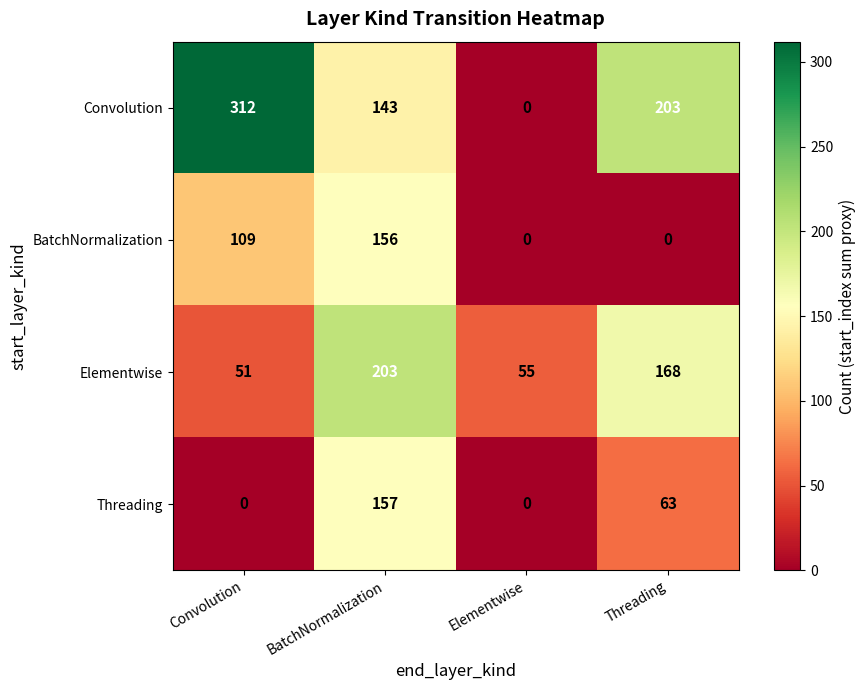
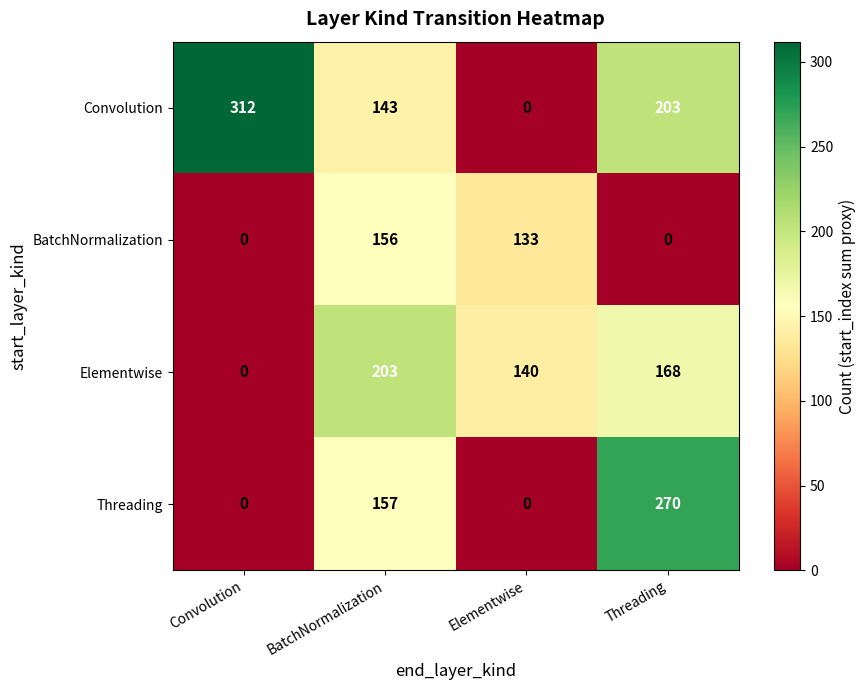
BatchNormalization, Convolution: 109 -> 0
BatchNormalization, Elementwise: 0 -> 133
Elementwise, Convolution: 51 -> 0
Elementwise, Elementwise: 55 -> 140
Threading, Threading: 63 -> 270
